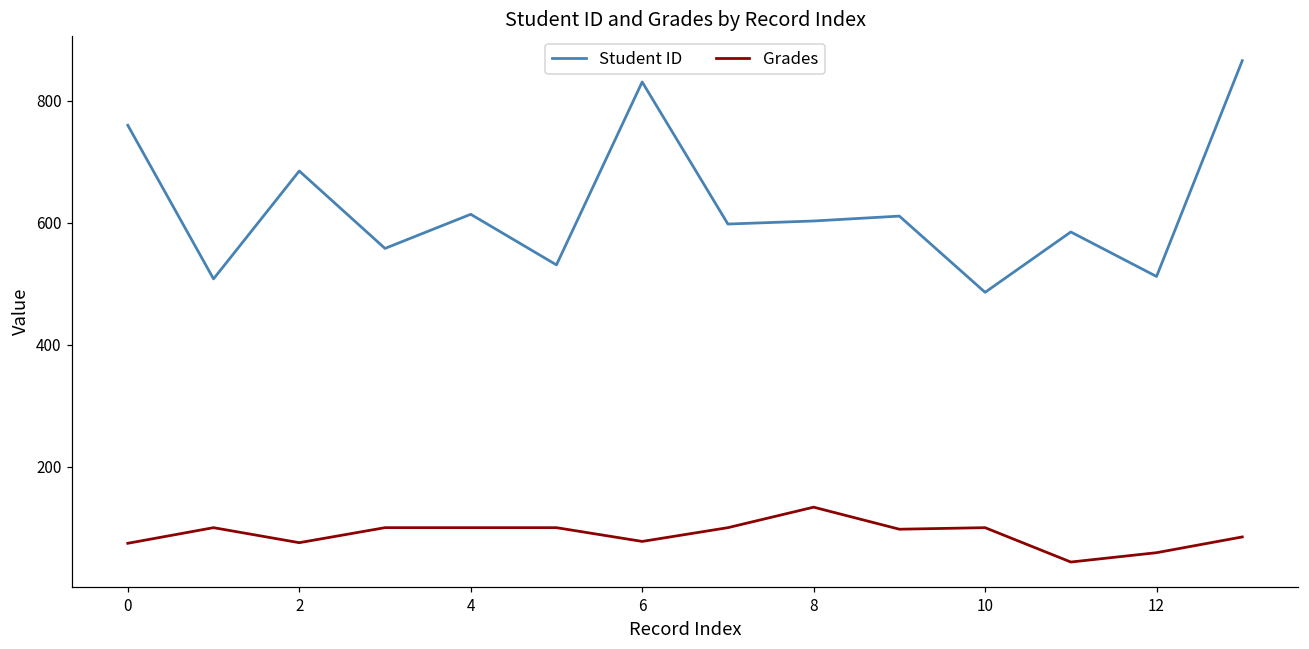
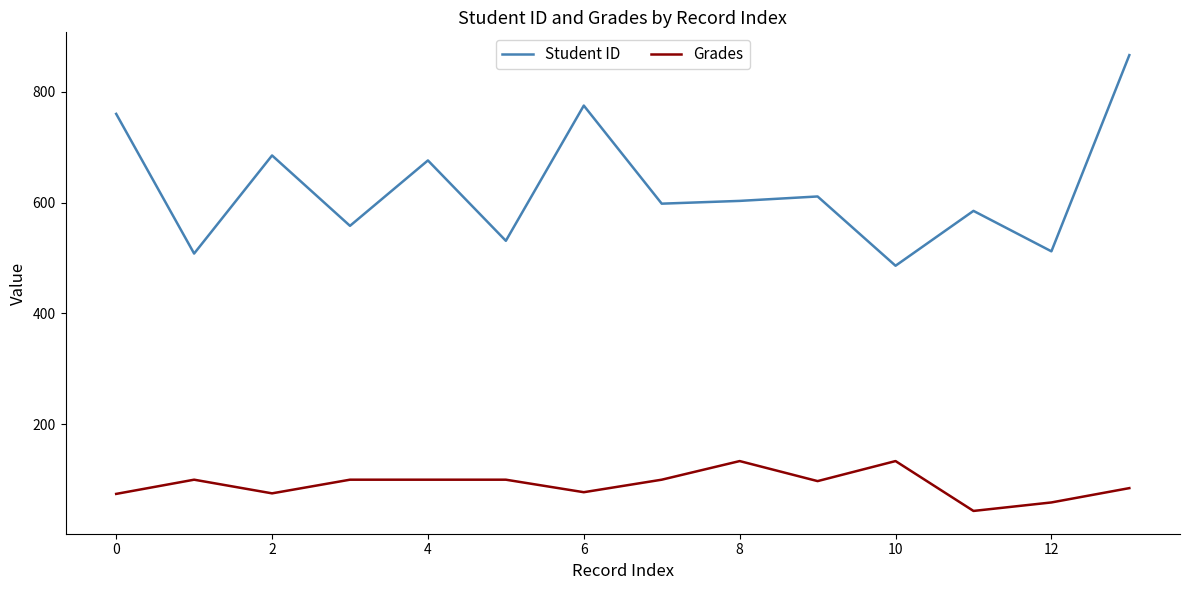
Student ID, 4: 610 -> 680
Student ID, 6: 830 -> 780
Grades, 10: 100 -> 130
